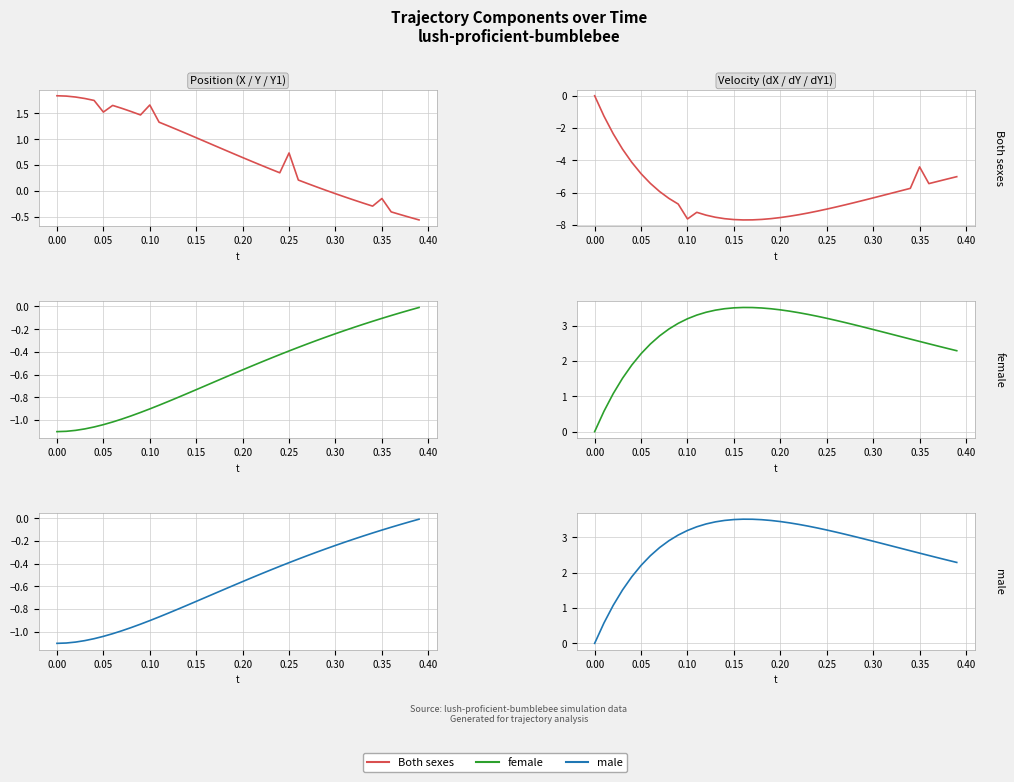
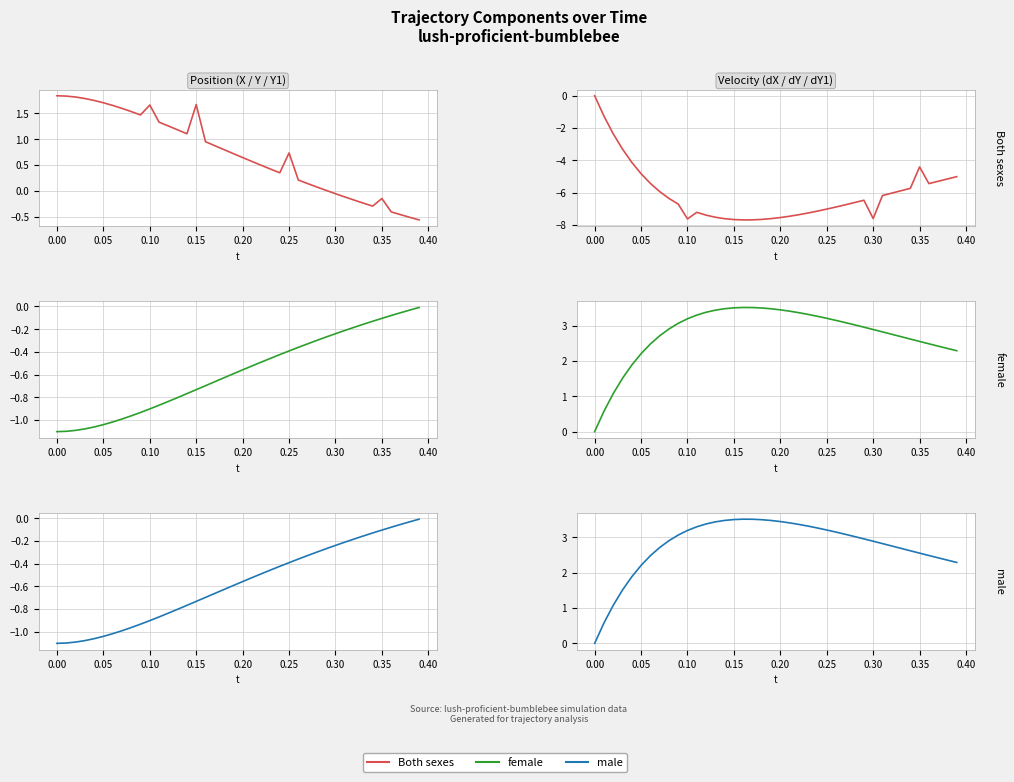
Position (X / Y / Y1), 0.05: 1.5 -> 1.7
Position (X / Y / Y1), 0.15: 1.0 -> 1.7
Velocity (dX / dY / dY1), 0.30: -6.3 -> -7.6
